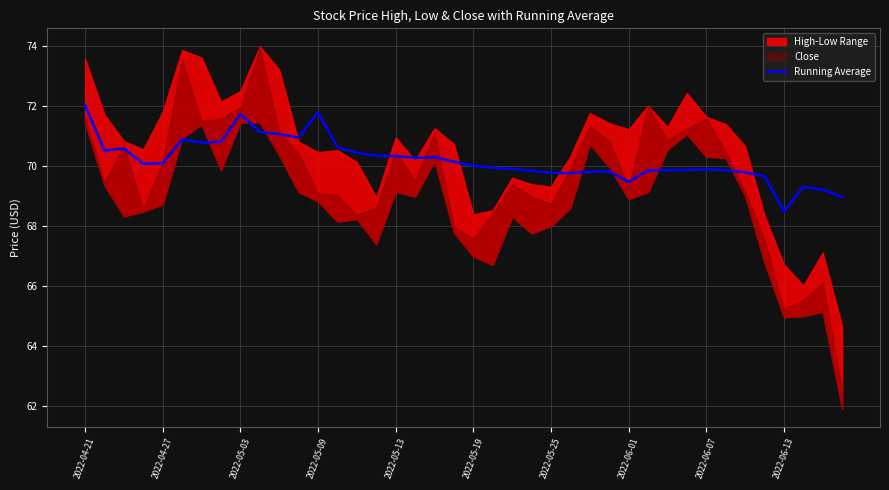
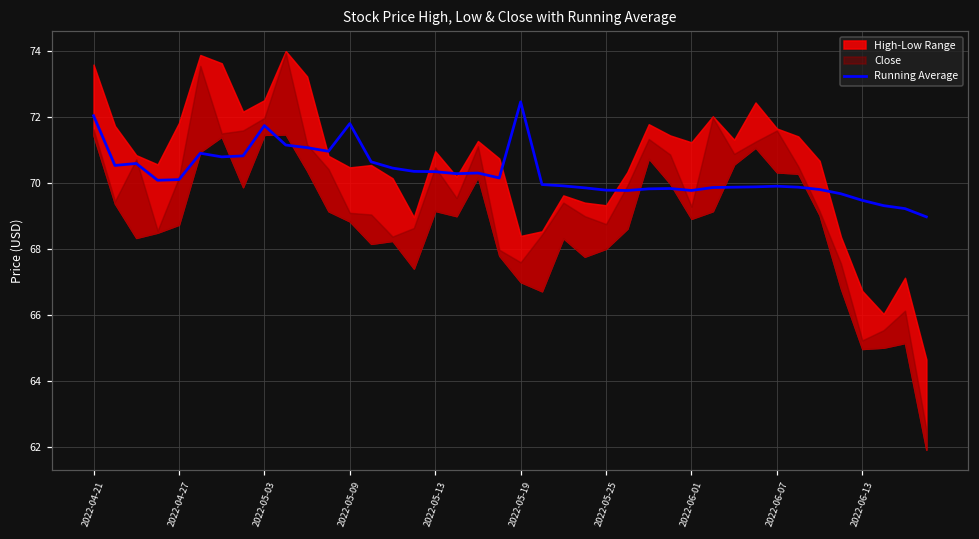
Running Average, 2022-05-19: 70.0 -> 72.5
Running Average, 2022-06-01: 69.5 -> 69.8
Running Average, 2022-06-13: 68.5 -> 69.5
